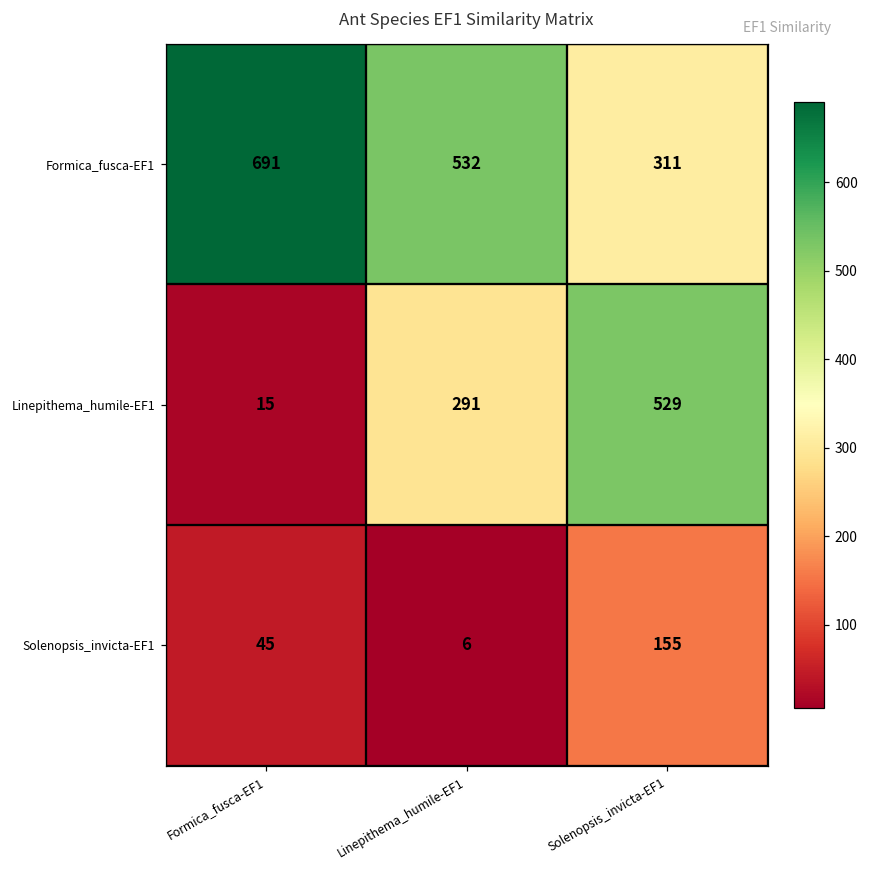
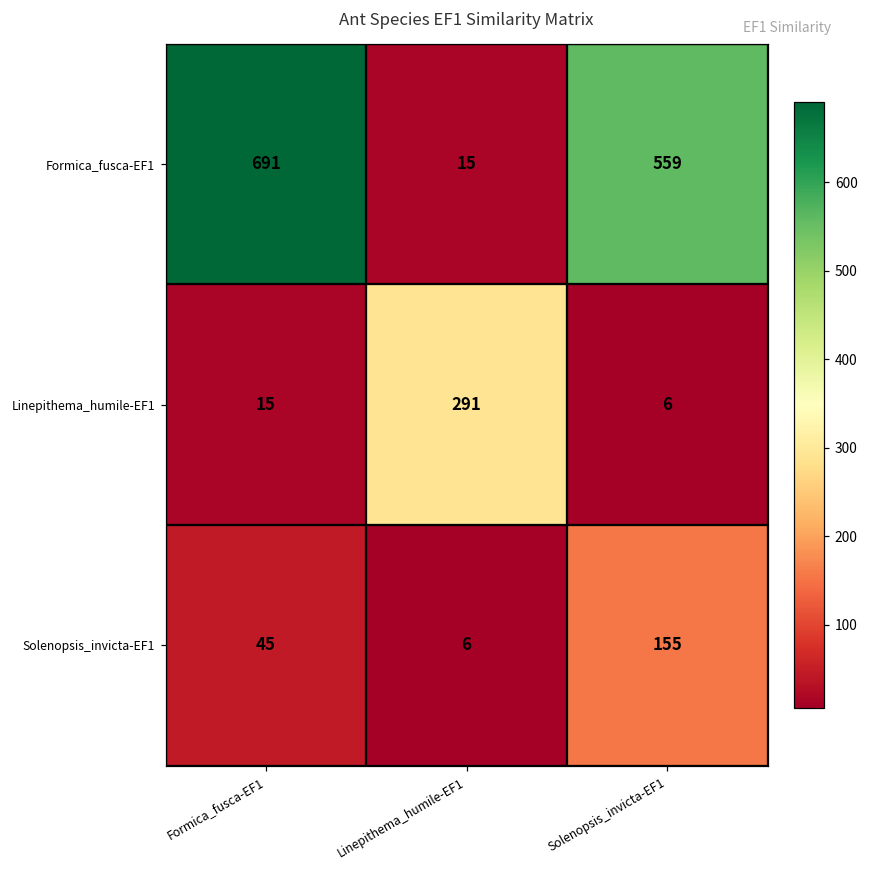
Formica_fusca-EF1, Linepithema_humile-EF1: 532 -> 15
Formica_fusca-EF1, Solenopsis_invicta-EF1: 311 -> 559
Linepithema_humile-EF1, Solenopsis_invicta-EF1: 529 -> 6
